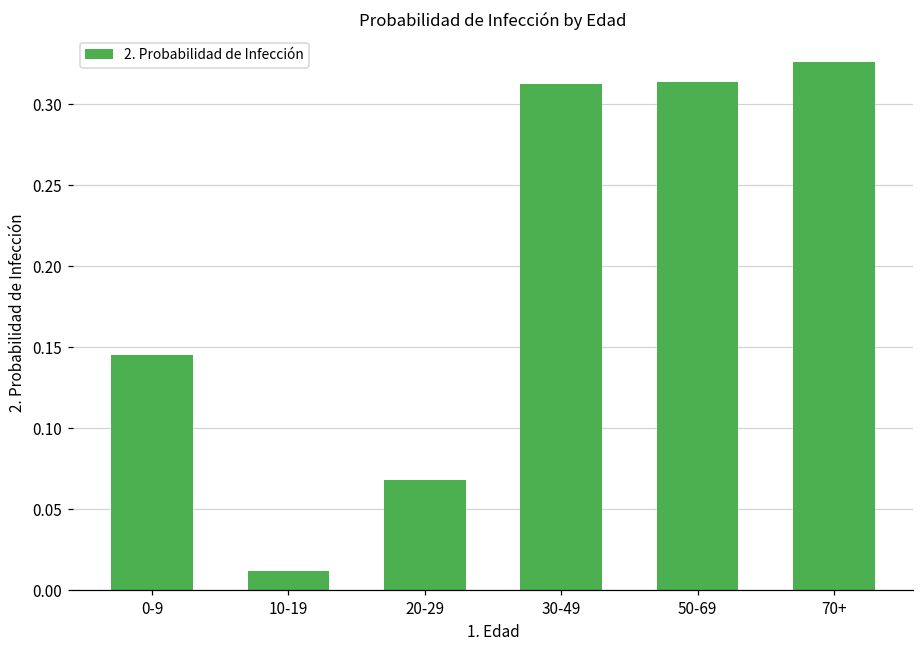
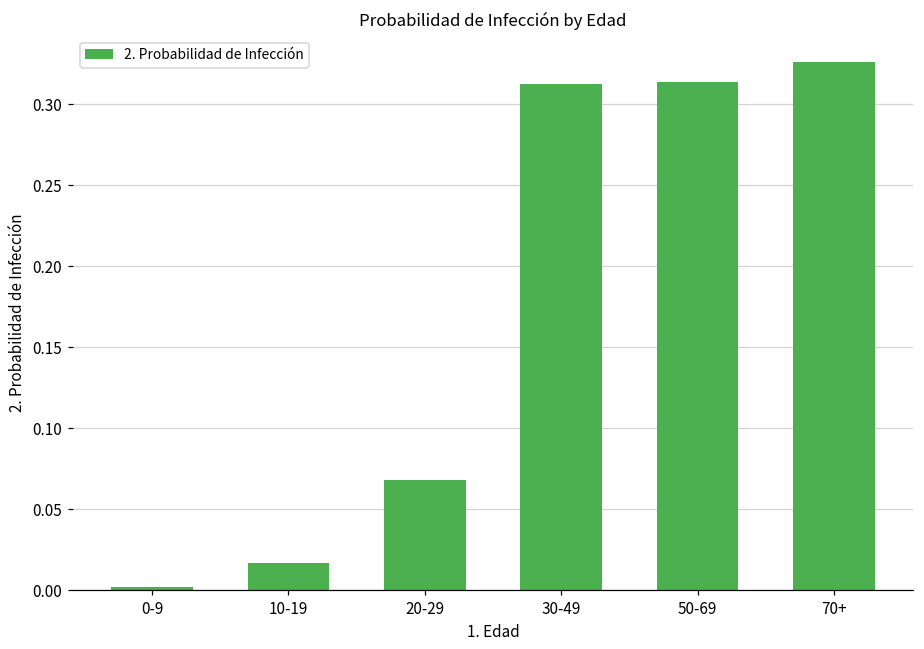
0-9: 0.145 -> 0.002
10-19: 0.012 -> 0.017
